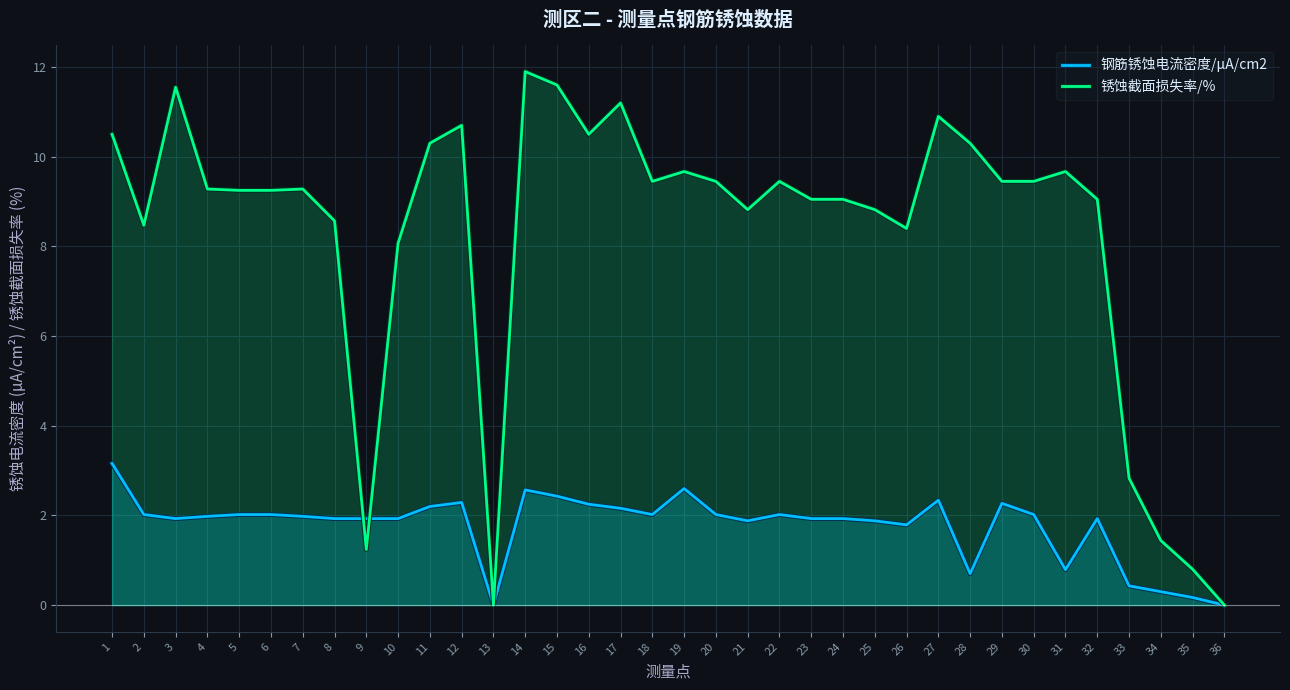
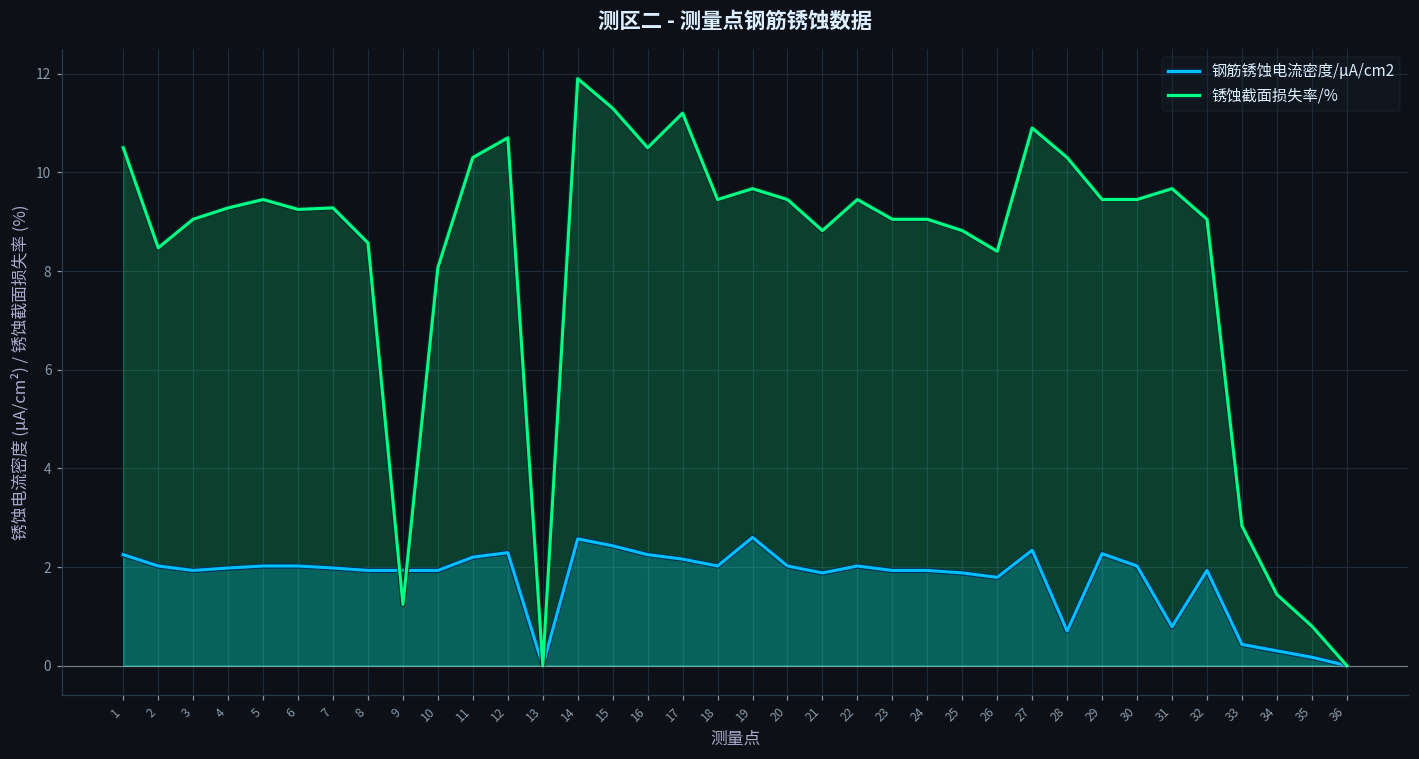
钢筋锈蚀电流密度/μA/cm2, 1: 3.2 -> 2.3
锈蚀截面损失率/%, 3: 11.6 -> 9.1
锈蚀截面损失率/%, 5: 9.3 -> 9.5
锈蚀截面损失率/%, 15: 11.6 -> 11.3
